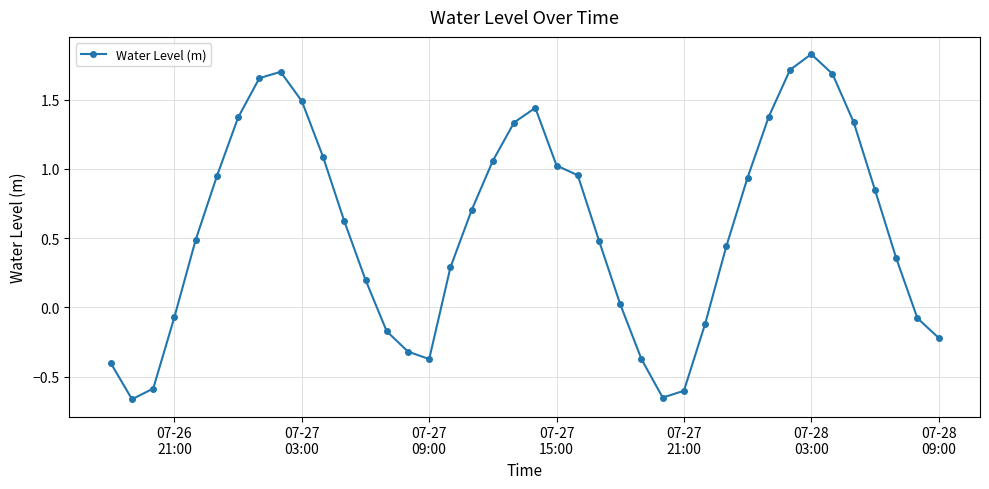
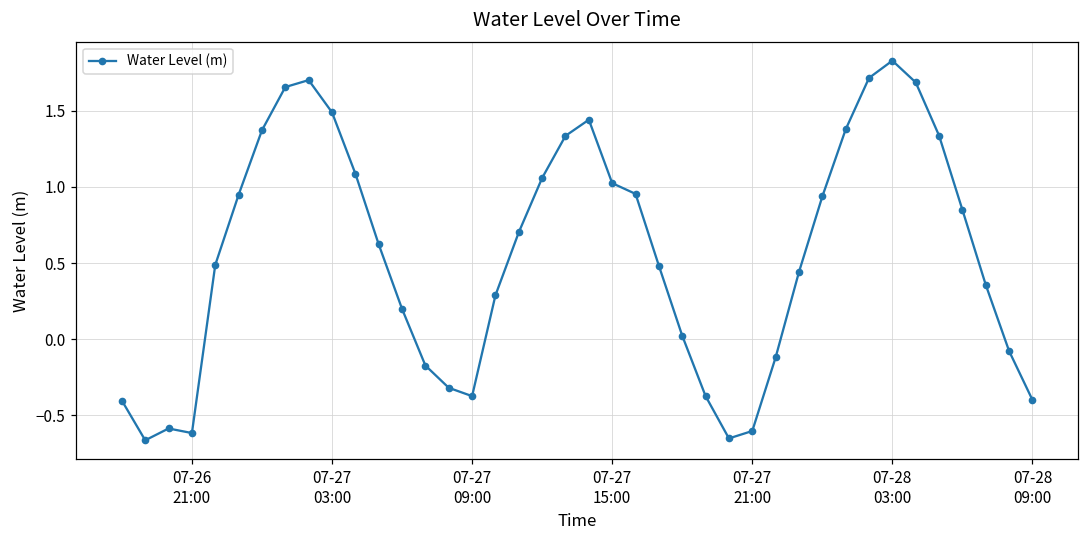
07-26 21:00: -0.07 -> -0.62
07-28 09:00: -0.22 -> -0.40
